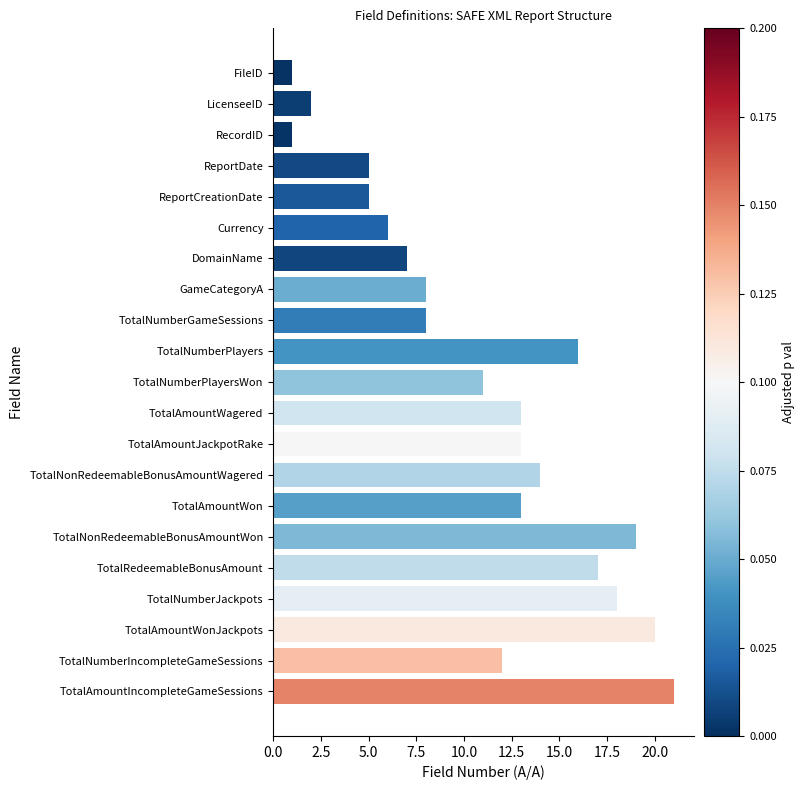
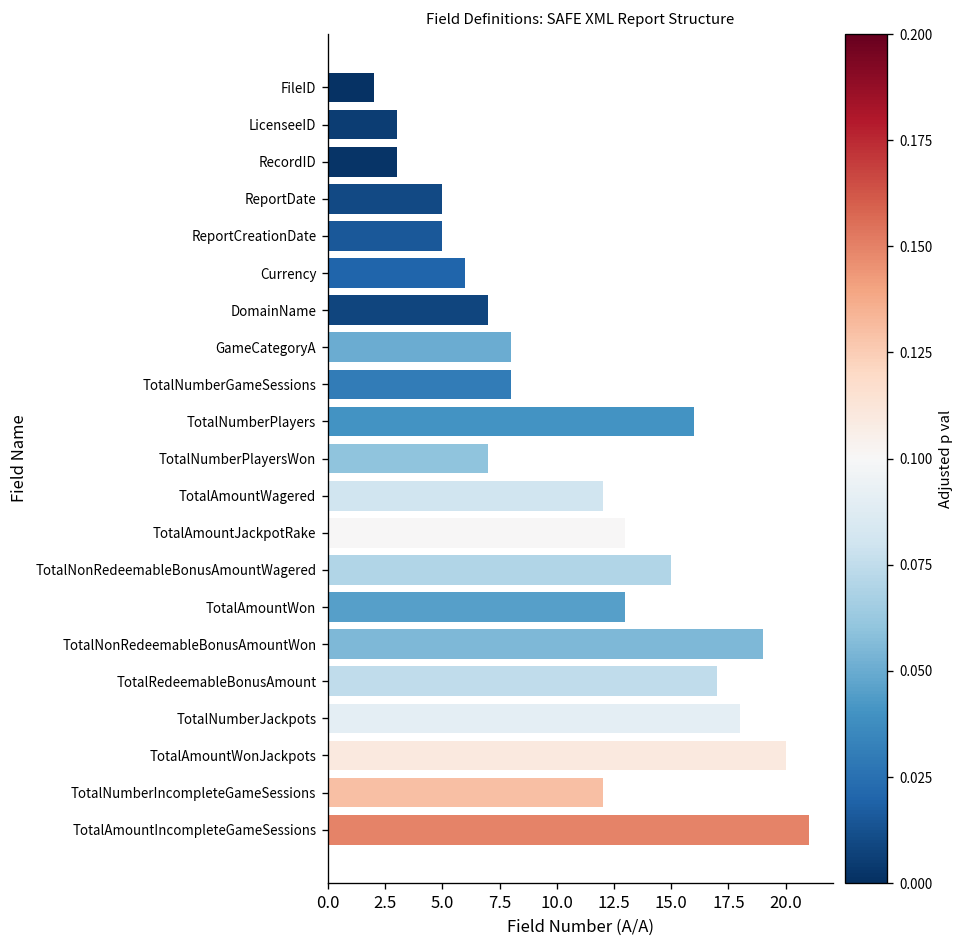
FileID: 1 -> 2
LicenseeID: 2 -> 3
RecordID: 1 -> 3
TotalNumberPlayersWon: 11 -> 7
TotalAmountWagered: 13 -> 12
TotalNonRedeemableBonusAmountWagered: 14 -> 15
